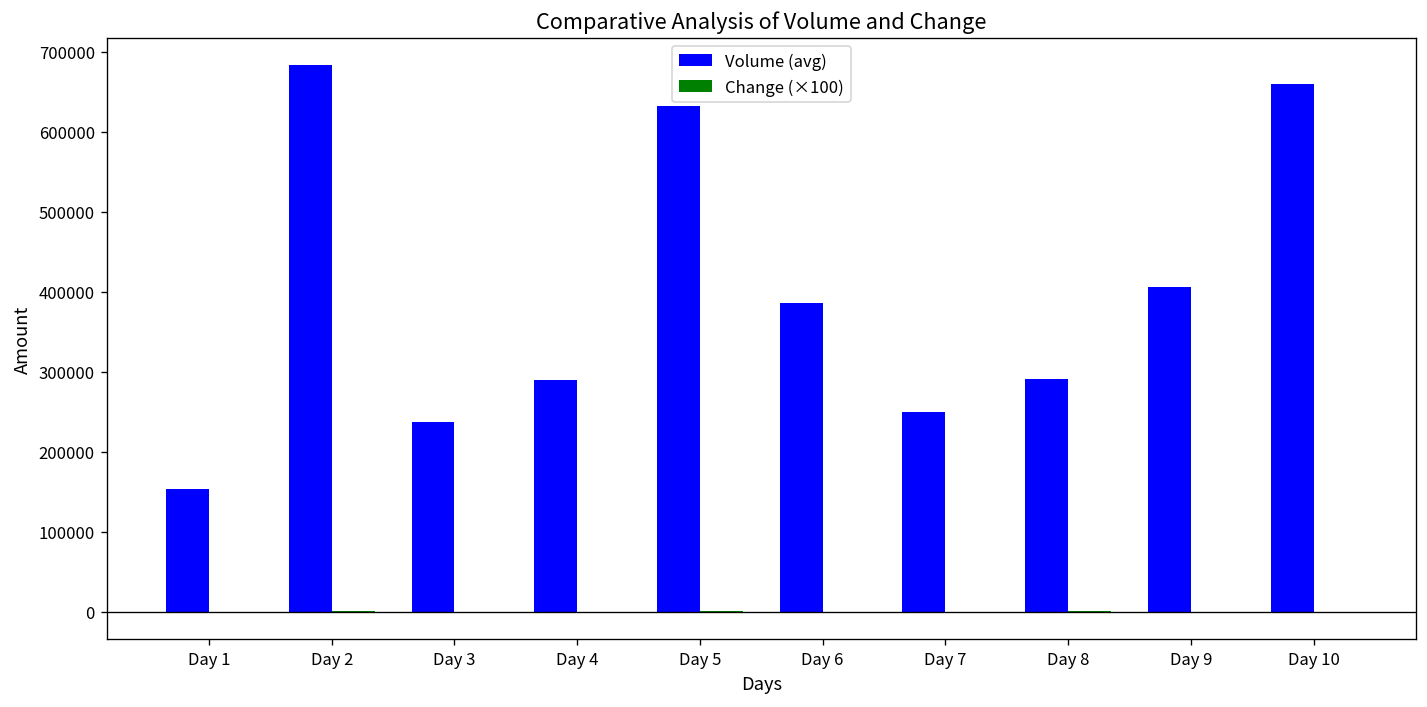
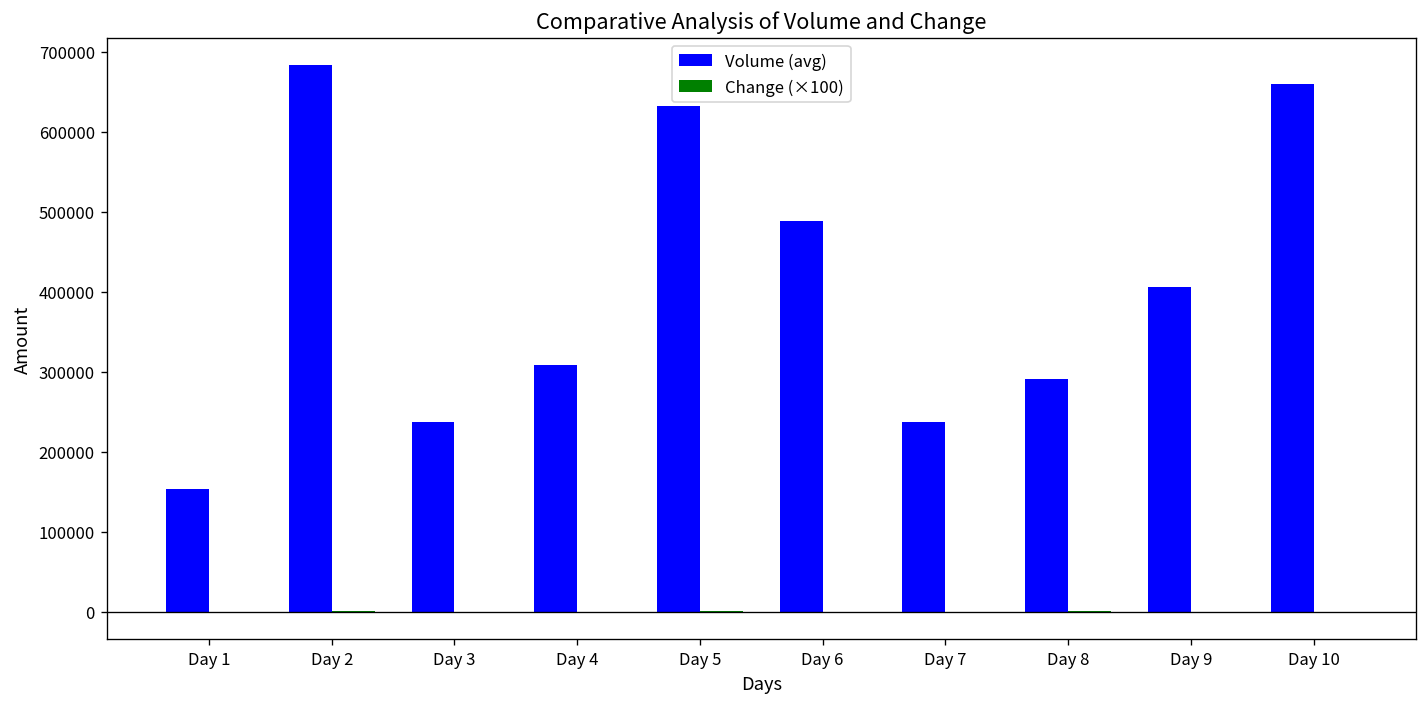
Volume (avg), Day 4: 290000 -> 310000
Volume (avg), Day 6: 390000 -> 490000
Volume (avg), Day 7: 250000 -> 240000
